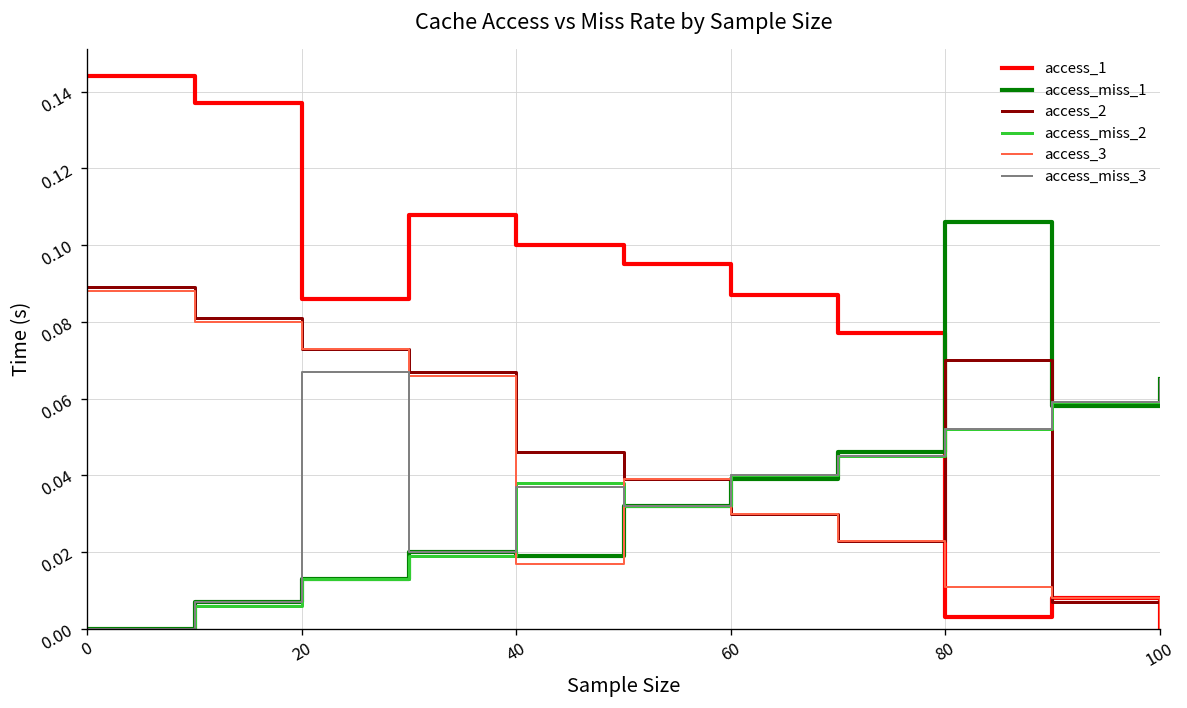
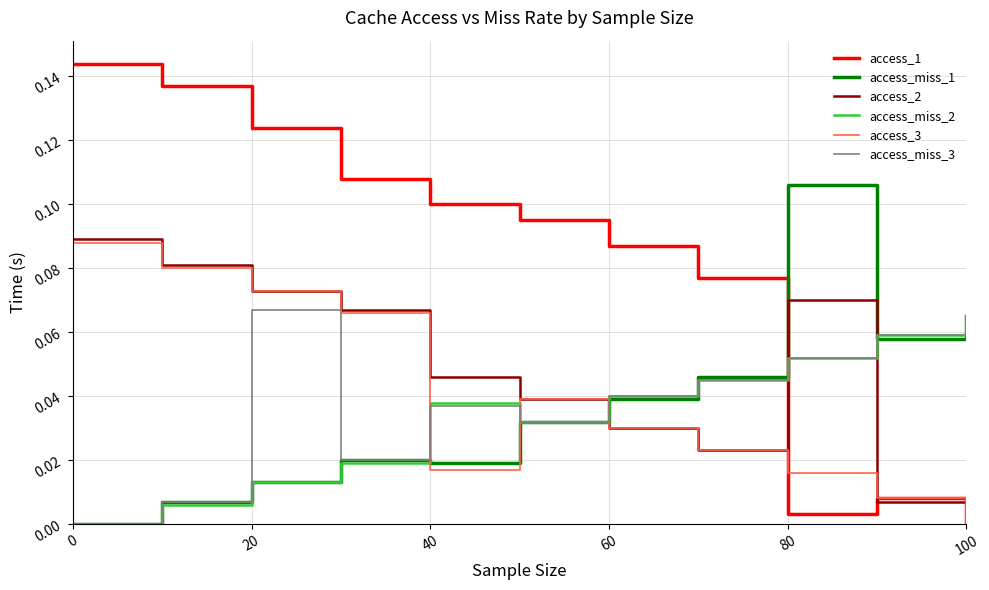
access_1, 20: 0.086 -> 0.124
access_3, 80: 0.011 -> 0.016
